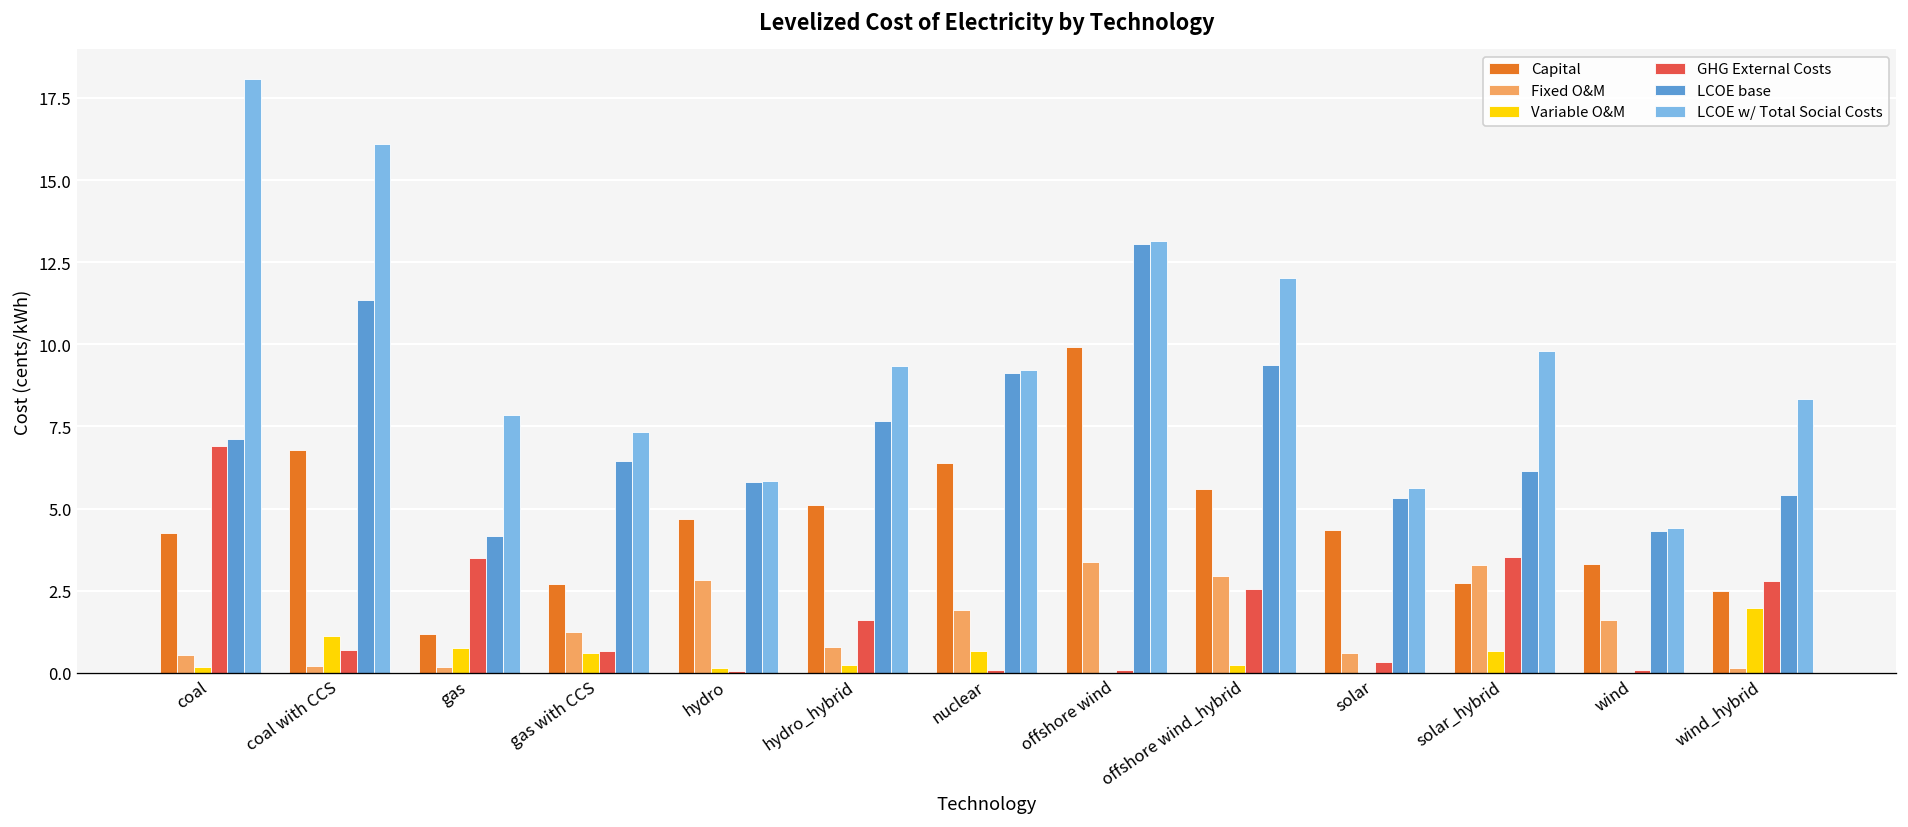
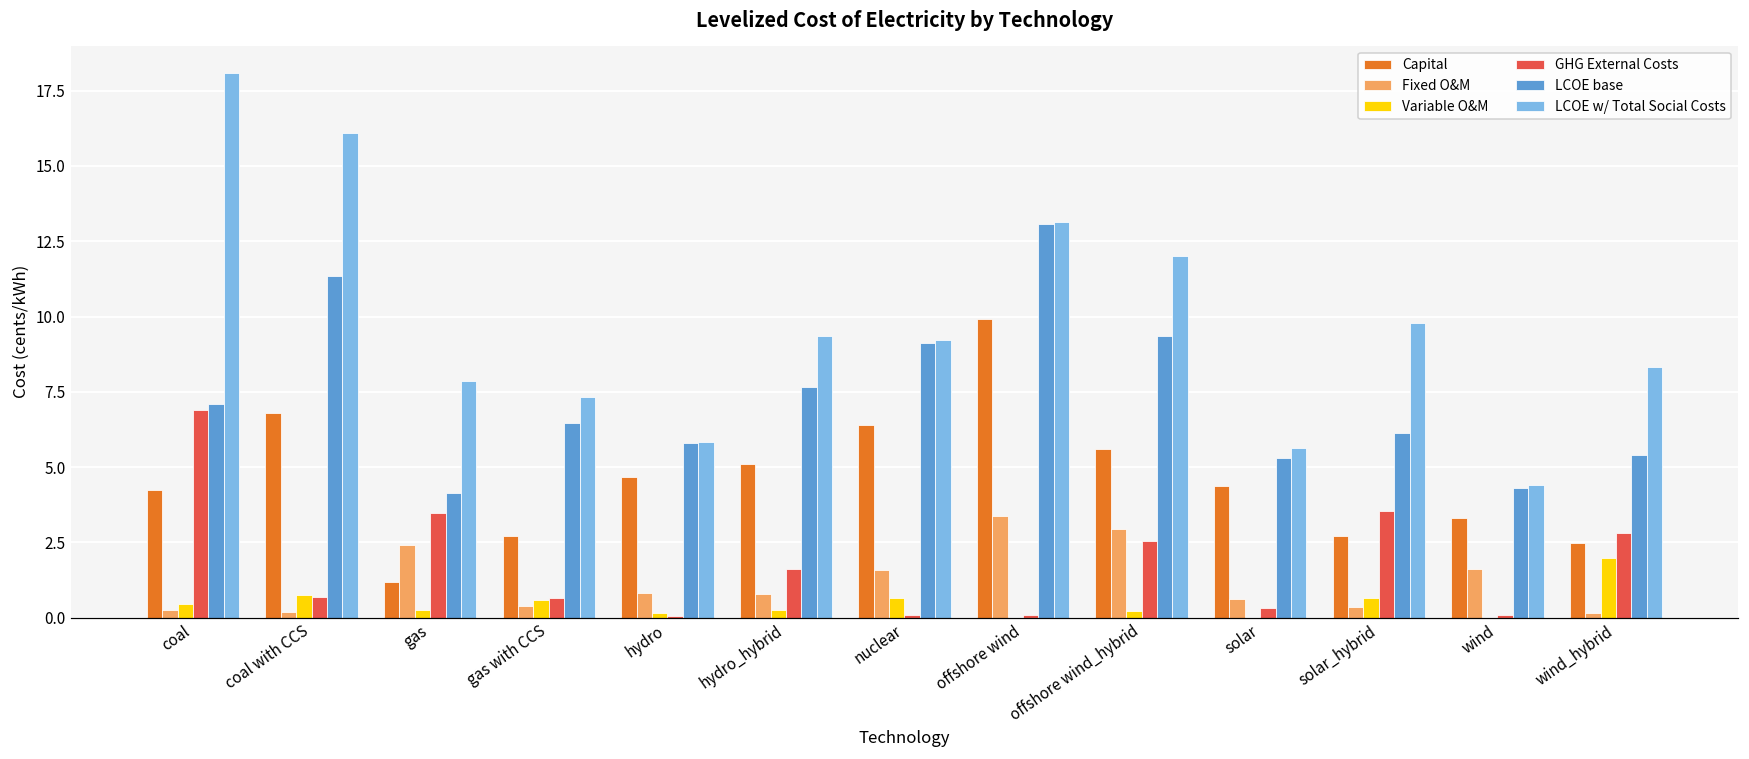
Fixed O&M, coal: 0.6 -> 0.2
Variable O&M, coal: 0.2 -> 0.5
Variable O&M, coal with CCS: 1.1 -> 0.7
Fixed O&M, gas: 0.2 -> 2.4
Variable O&M, gas: 0.8 -> 0.3
Fixed O&M, gas with CCS: 1.2 -> 0.4
Fixed O&M, hydro: 2.8 -> 0.8
Fixed O&M, nuclear: 1.9 -> 1.6
Fixed O&M, solar_hybrid: 3.3 -> 0.4
